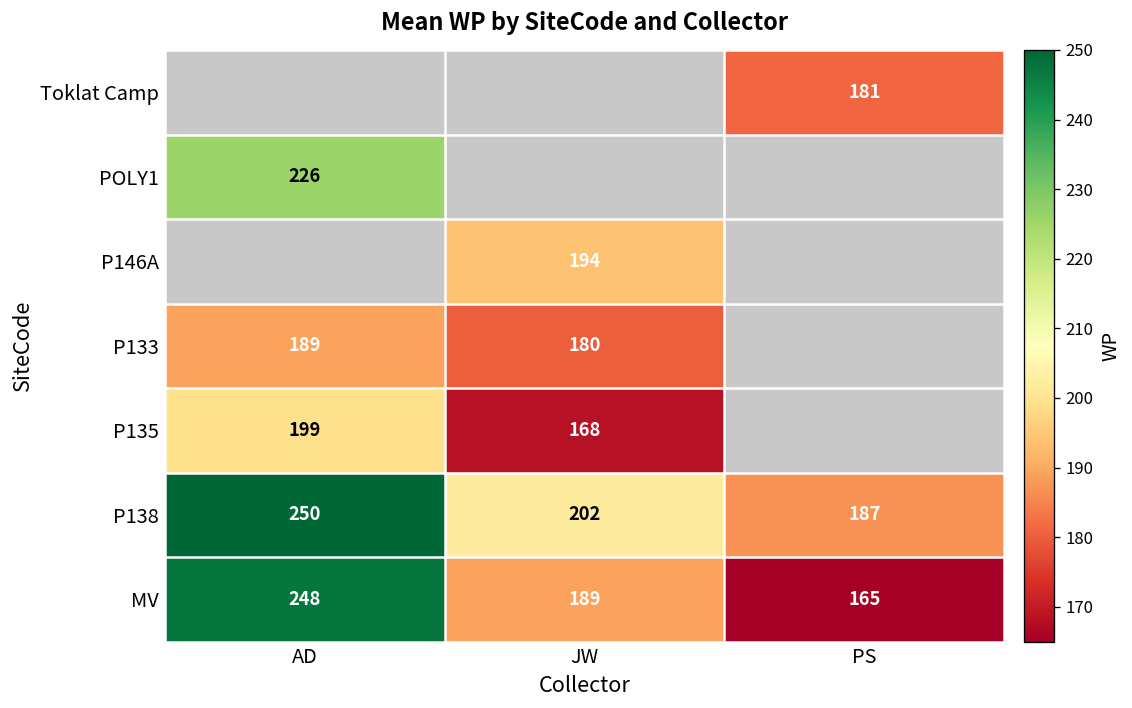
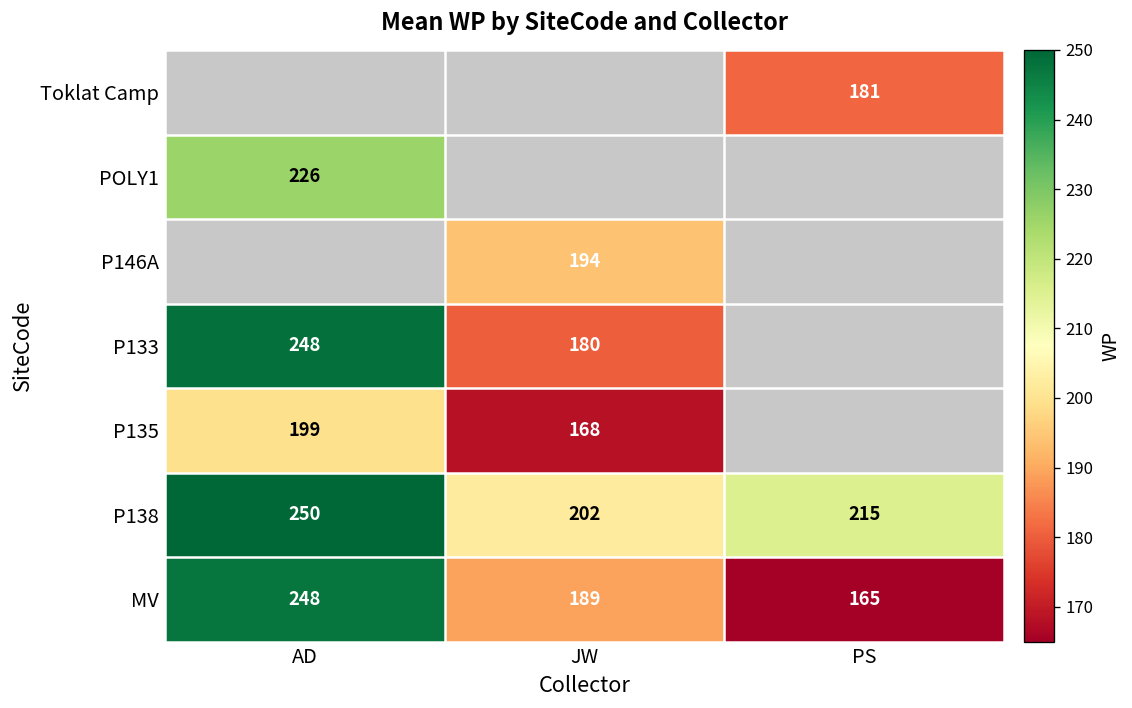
P133, AD: 189 -> 248
P138, PS: 187 -> 215
